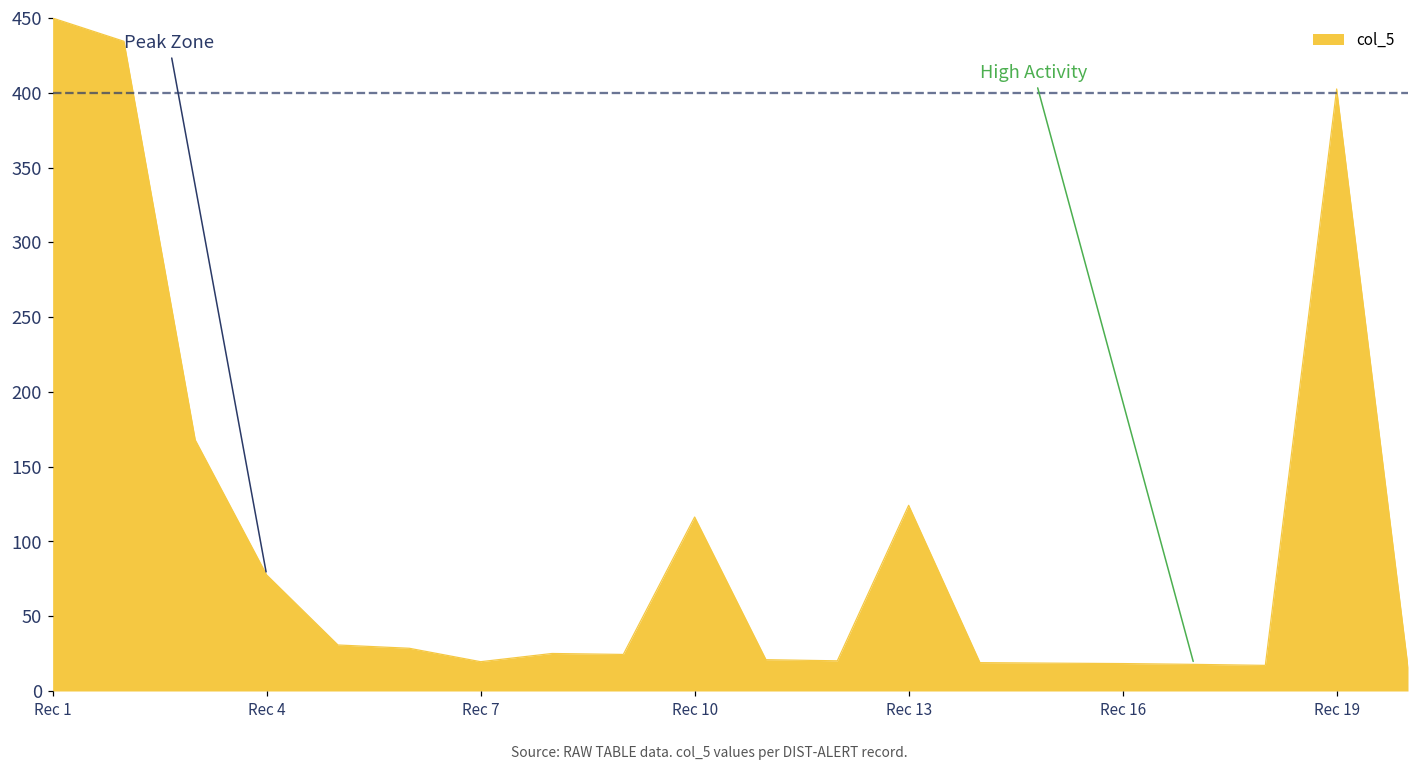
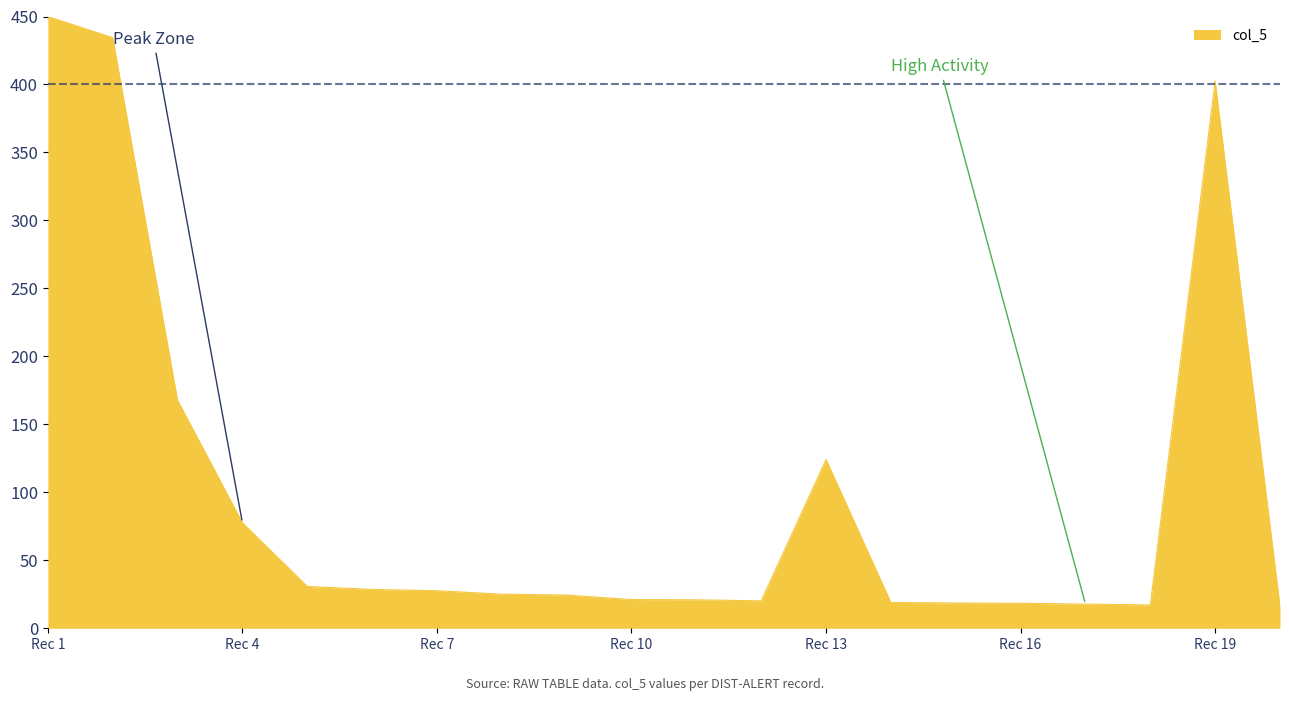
Rec 7: 20 -> 28
Rec 10: 116 -> 21
